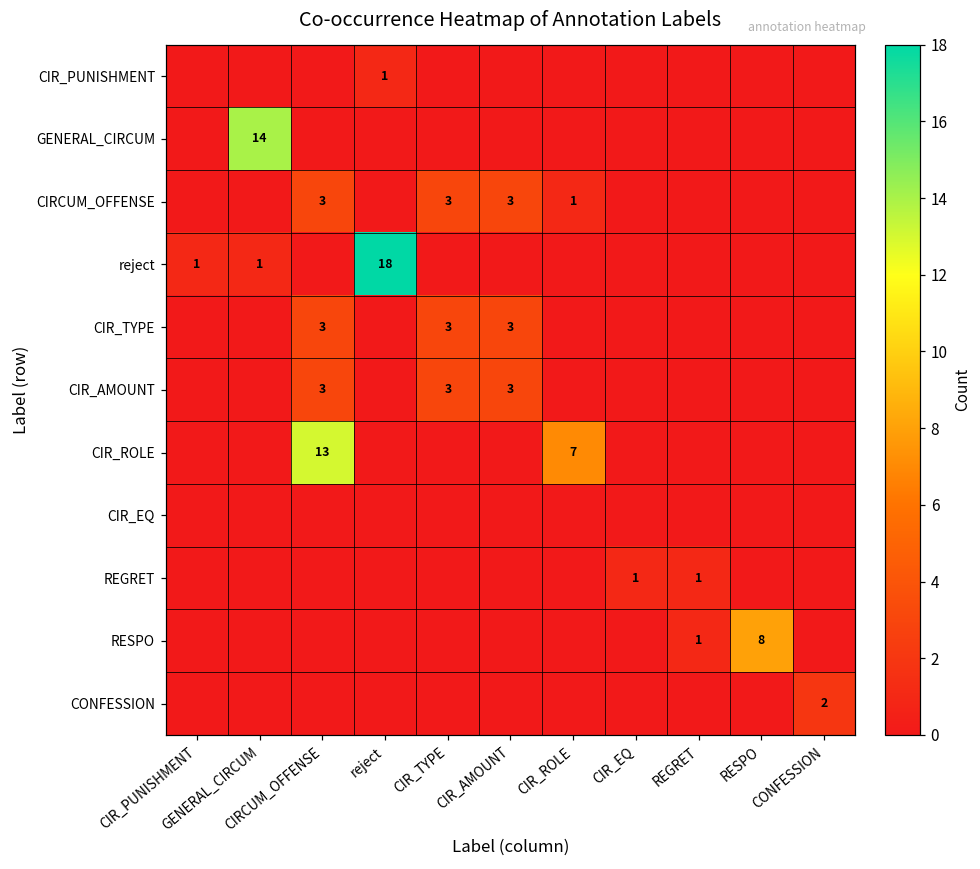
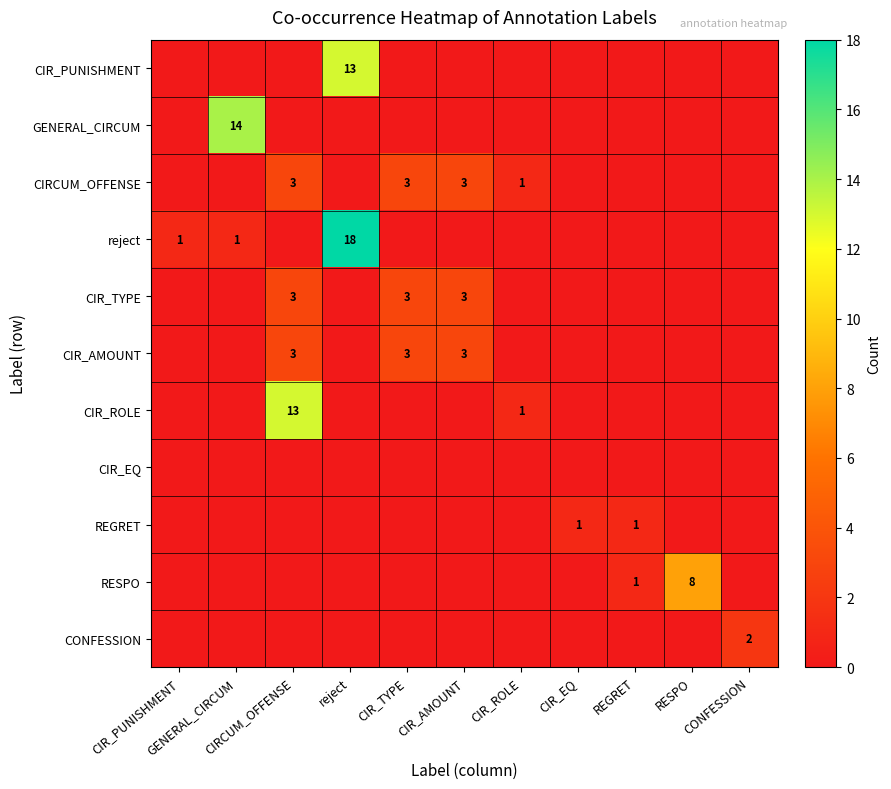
CIR_PUNISHMENT, reject: 1 -> 13
CIR_ROLE, CIR_ROLE: 7 -> 1
